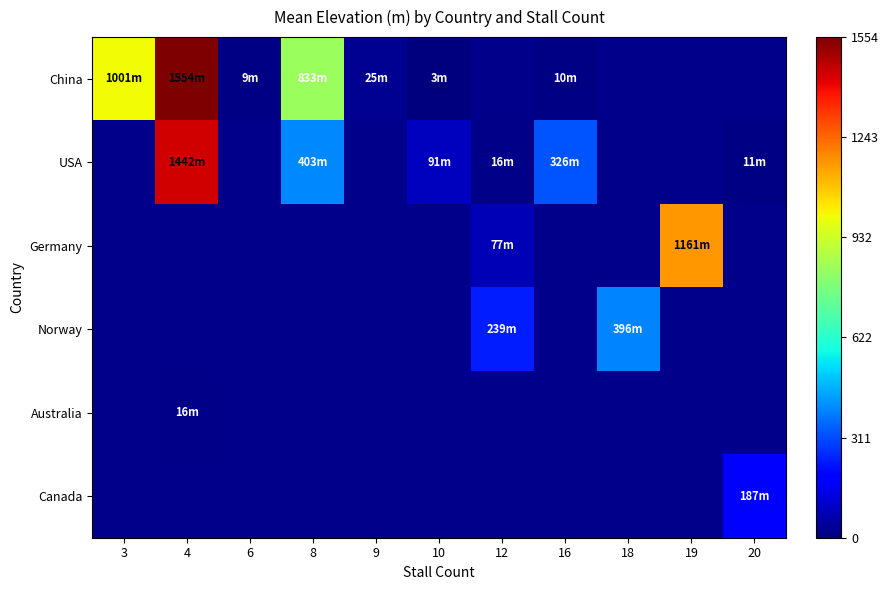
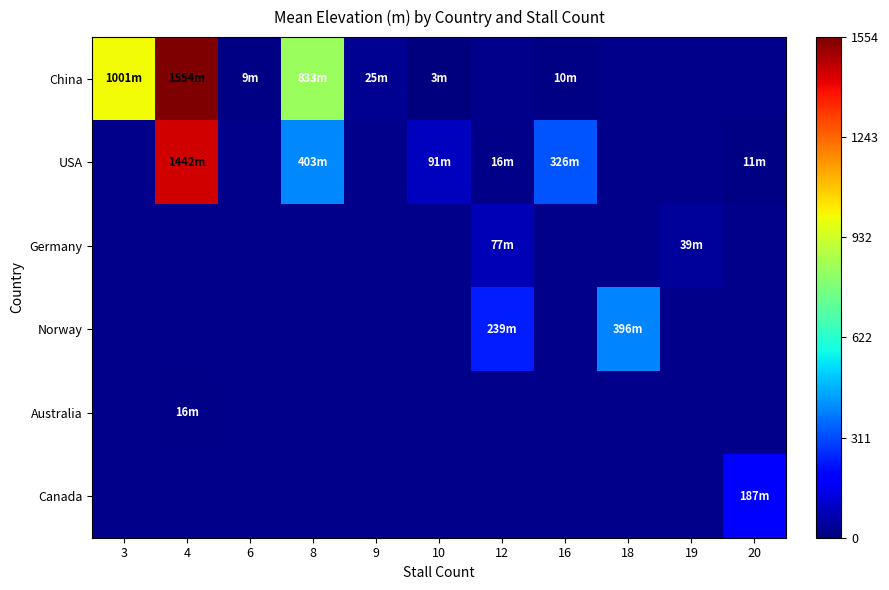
Germany, 19: 1161m -> 39m
